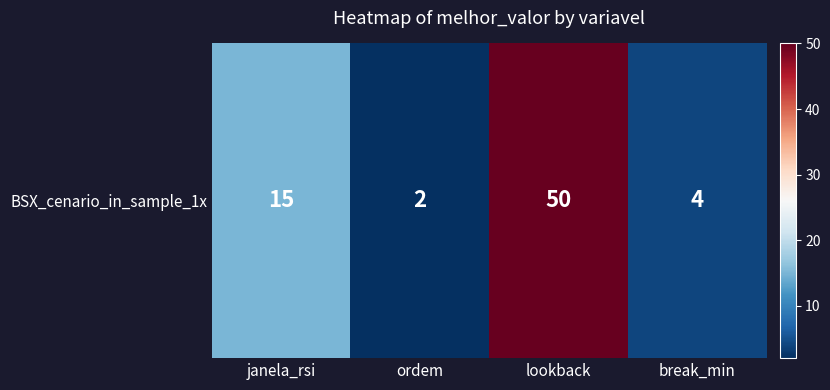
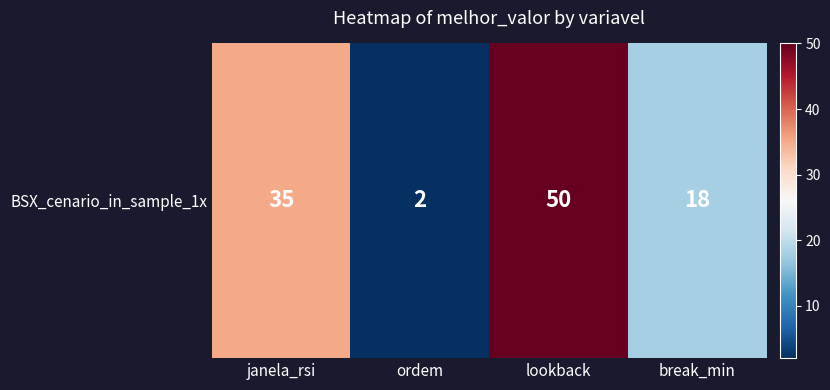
BSX_cenario_in_sample_1x, janela_rsi: 15 -> 35
BSX_cenario_in_sample_1x, break_min: 4 -> 18
